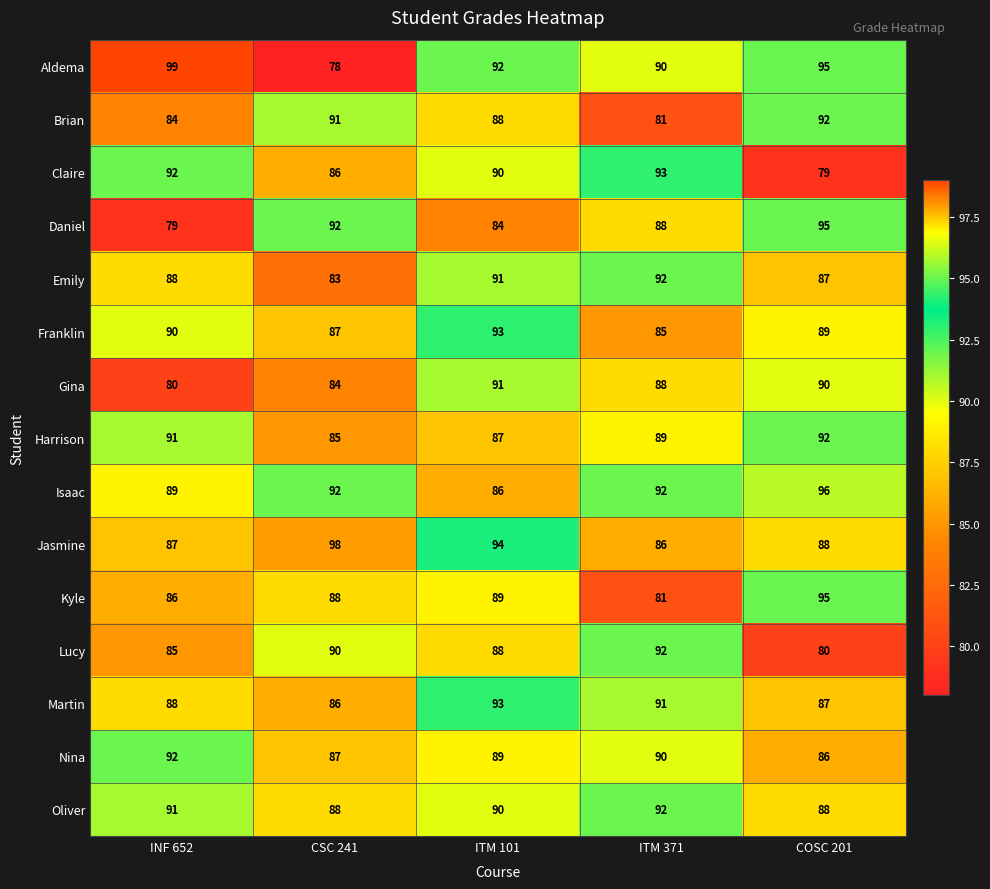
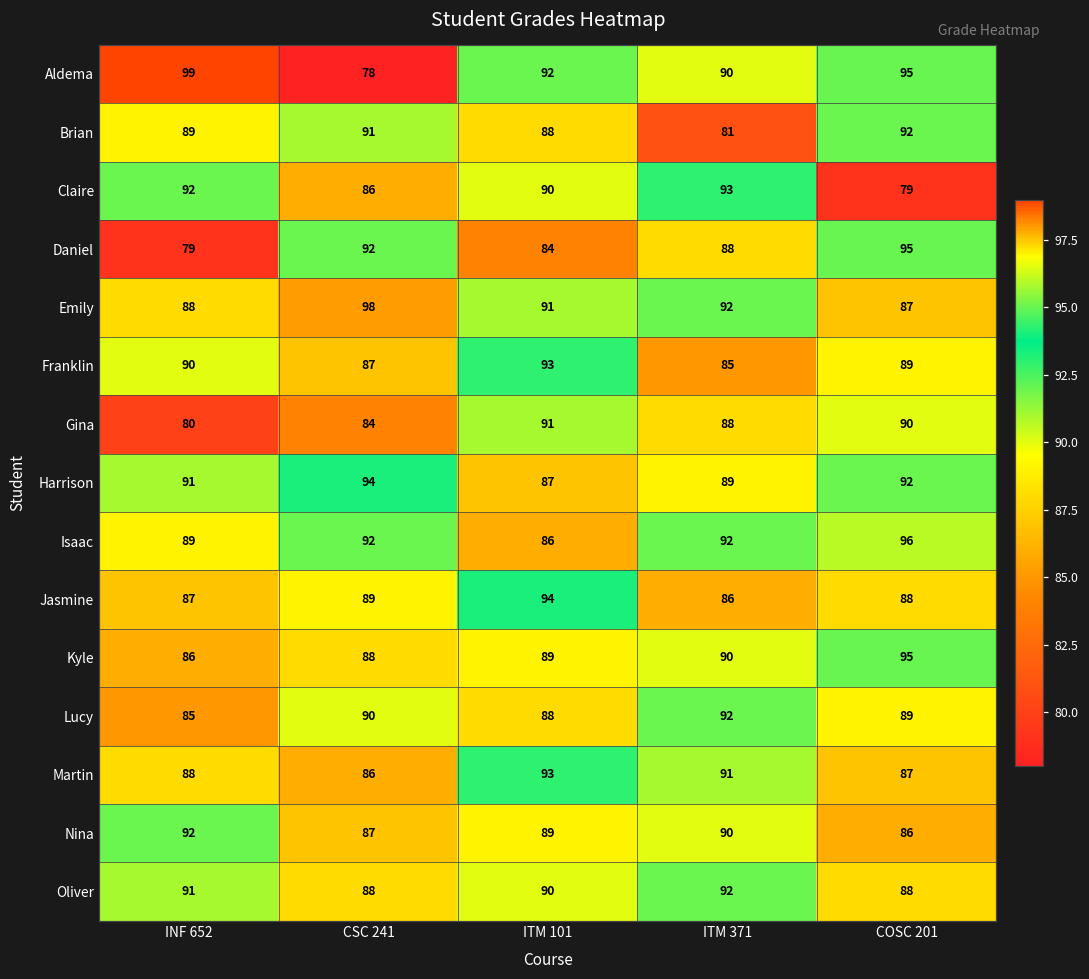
Brian, INF 652: 84 -> 89
Emily, CSC 241: 83 -> 98
Harrison, CSC 241: 85 -> 94
Jasmine, CSC 241: 98 -> 89
Kyle, ITM 371: 81 -> 90
Lucy, COSC 201: 80 -> 89
